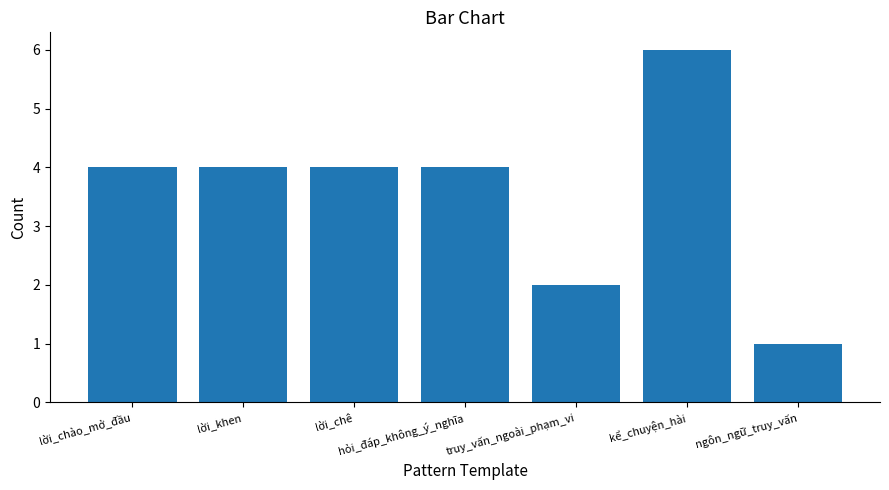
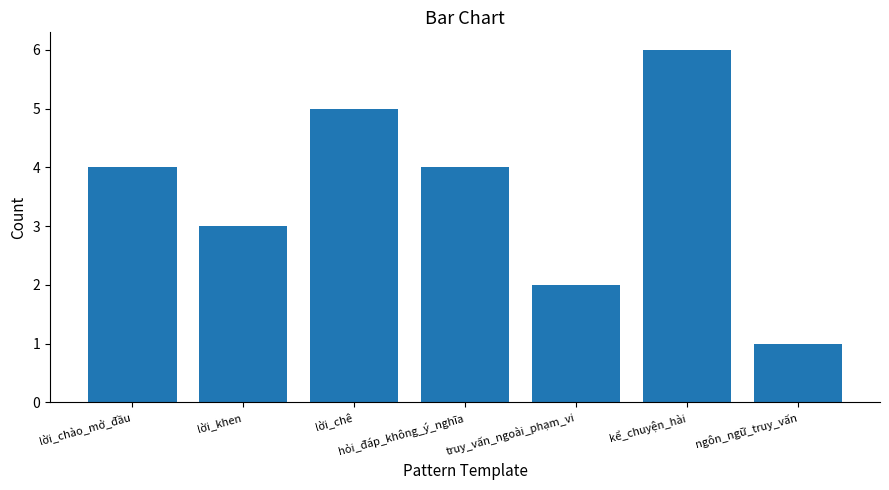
lời_khen: 4 -> 3
lời_chê: 4 -> 5
